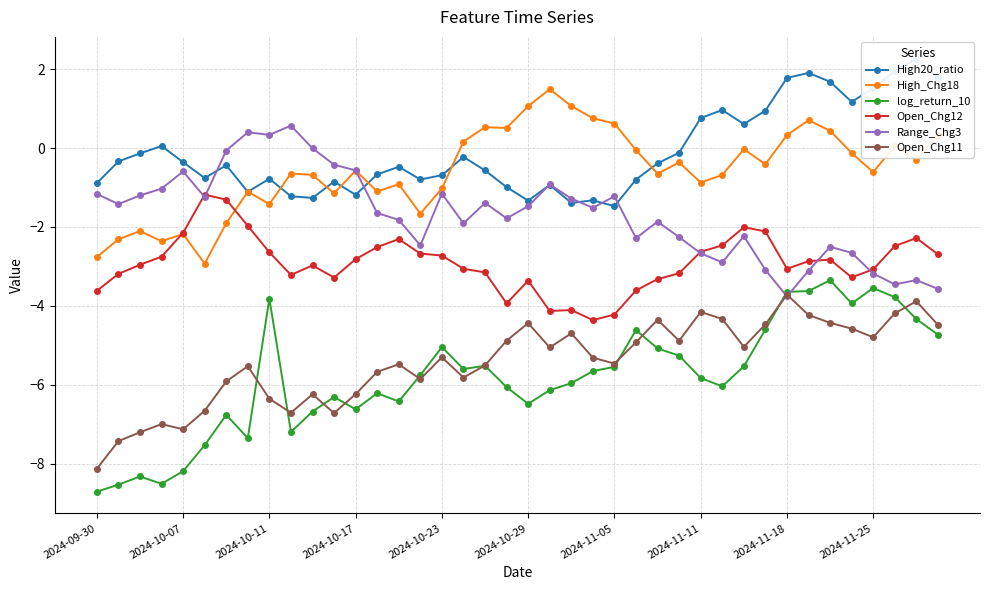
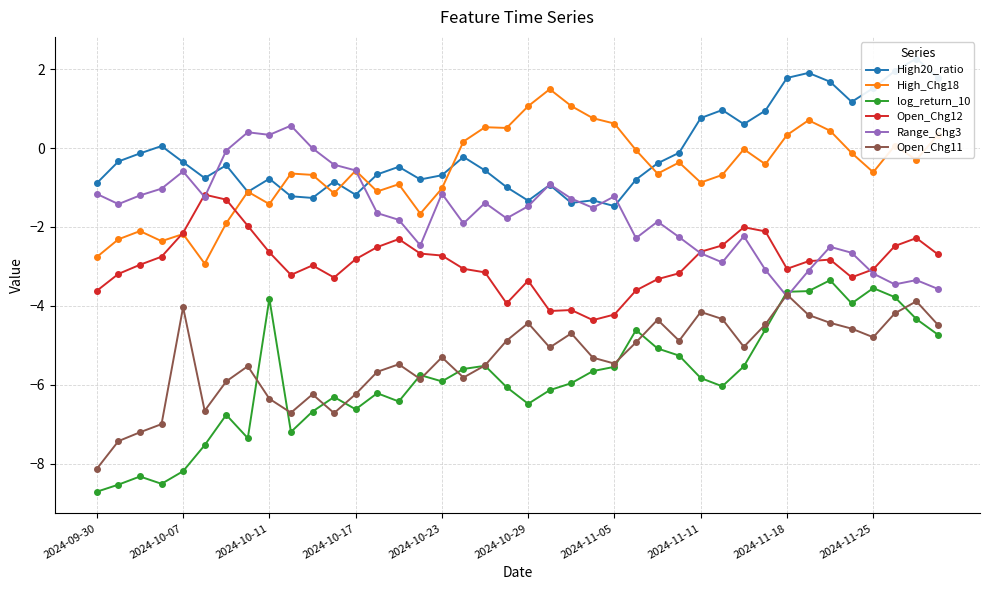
Open_Chg11, 2024-10-07: -7.1 -> -4.0
log_return_10, 2024-10-23: -5.0 -> -5.9
